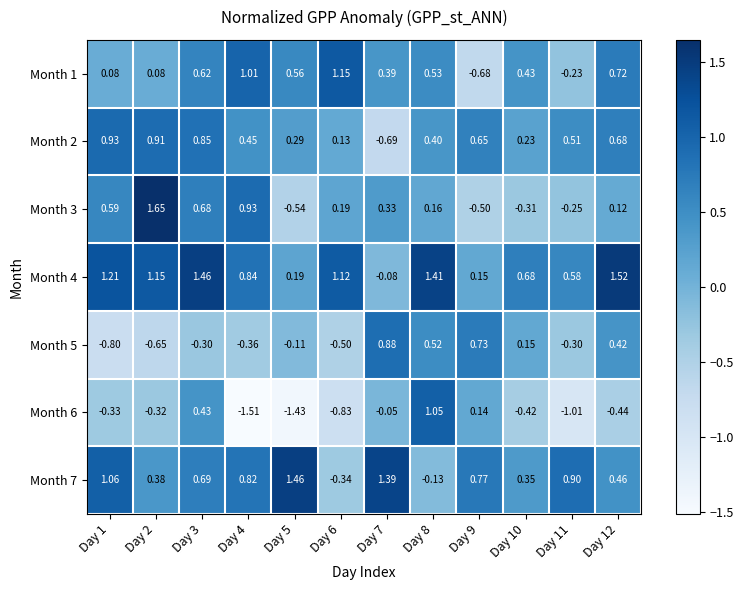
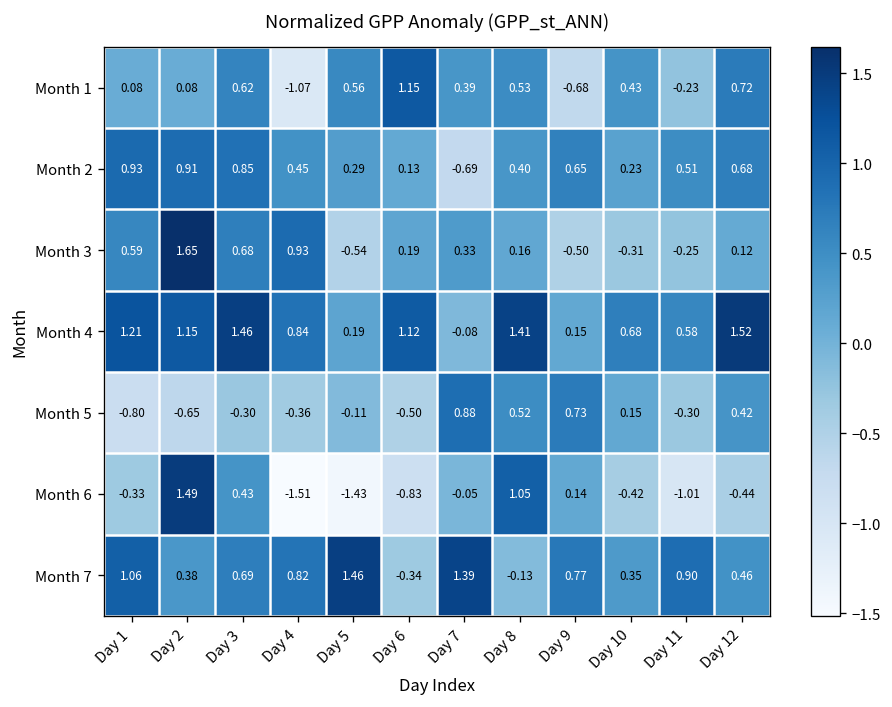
Month 1, Day 4: 1.01 -> -1.07
Month 6, Day 2: -0.32 -> 1.49
